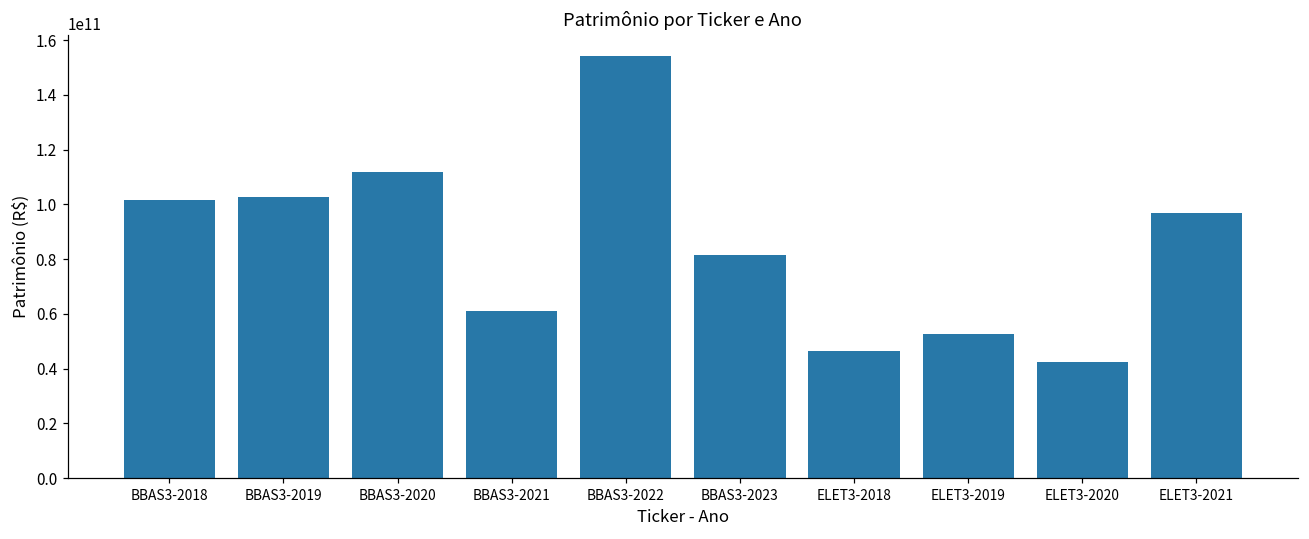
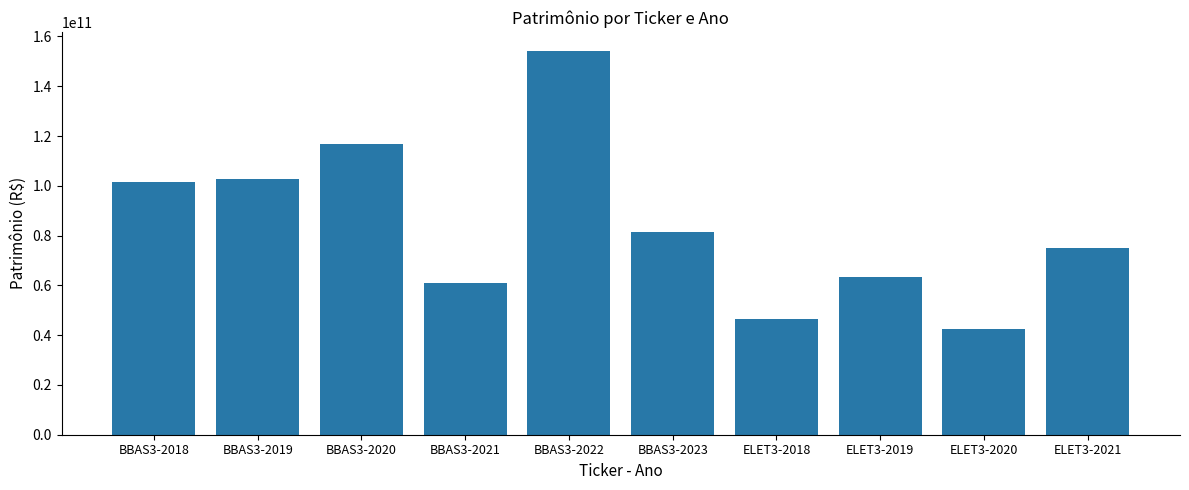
BBAS3-2020: 112000000000 -> 117000000000
ELET3-2019: 53000000000 -> 63000000000
ELET3-2021: 97000000000 -> 75000000000
